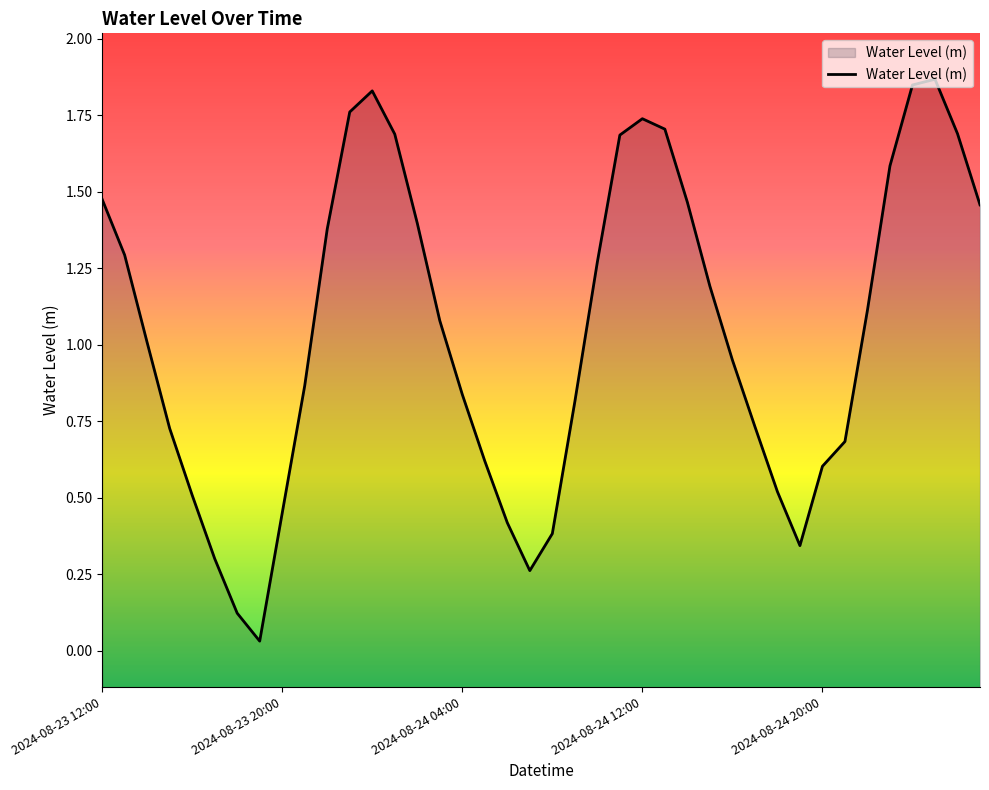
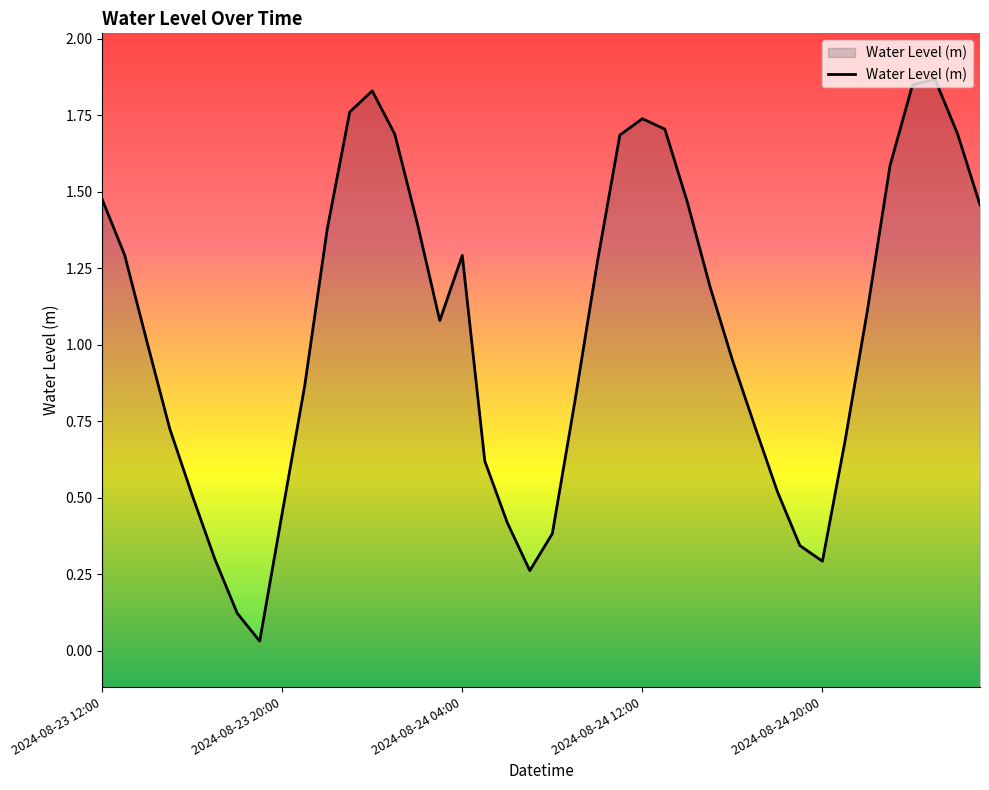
2024-08-24 04:00: 0.84 -> 1.29
2024-08-24 20:00: 0.60 -> 0.29
